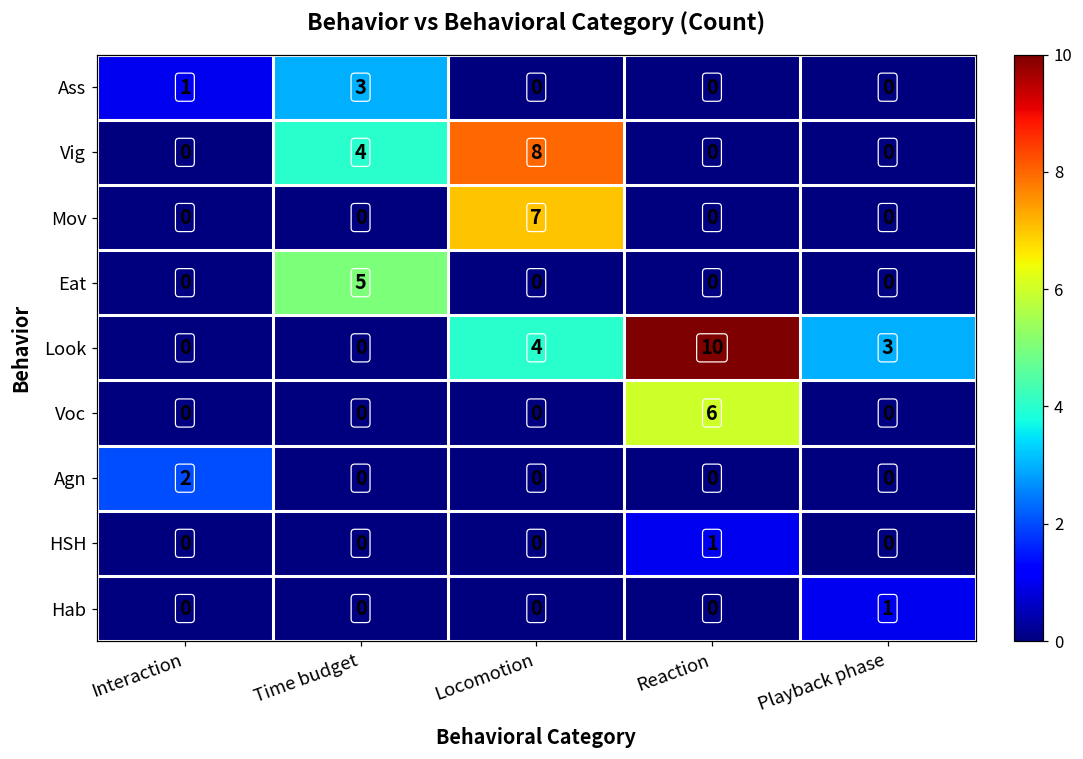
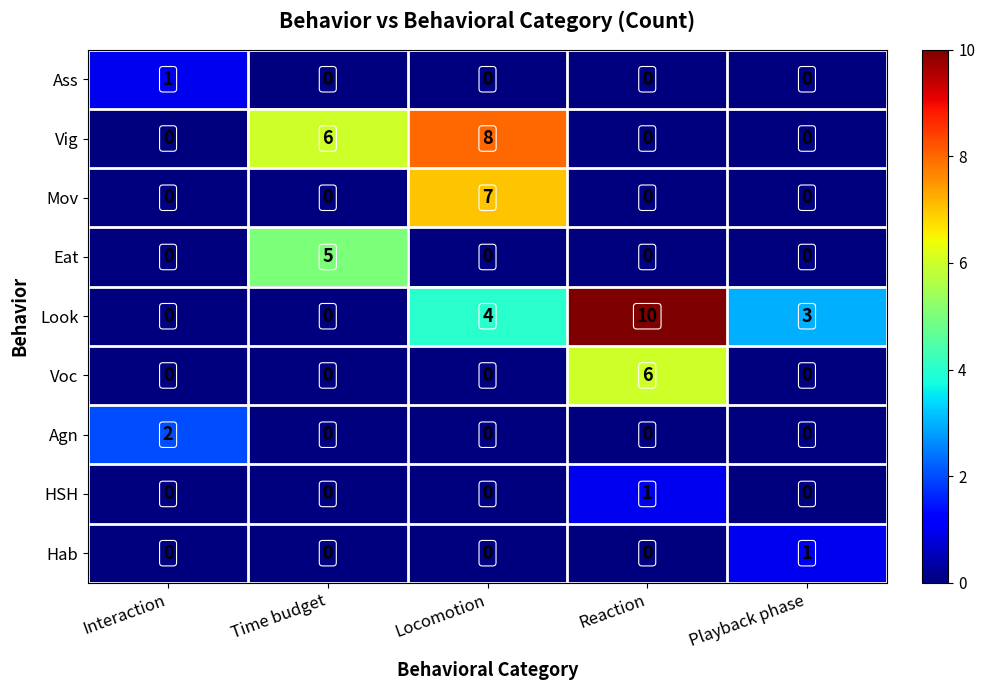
Ass, Time budget: 3 -> 0
Vig, Time budget: 4 -> 6
